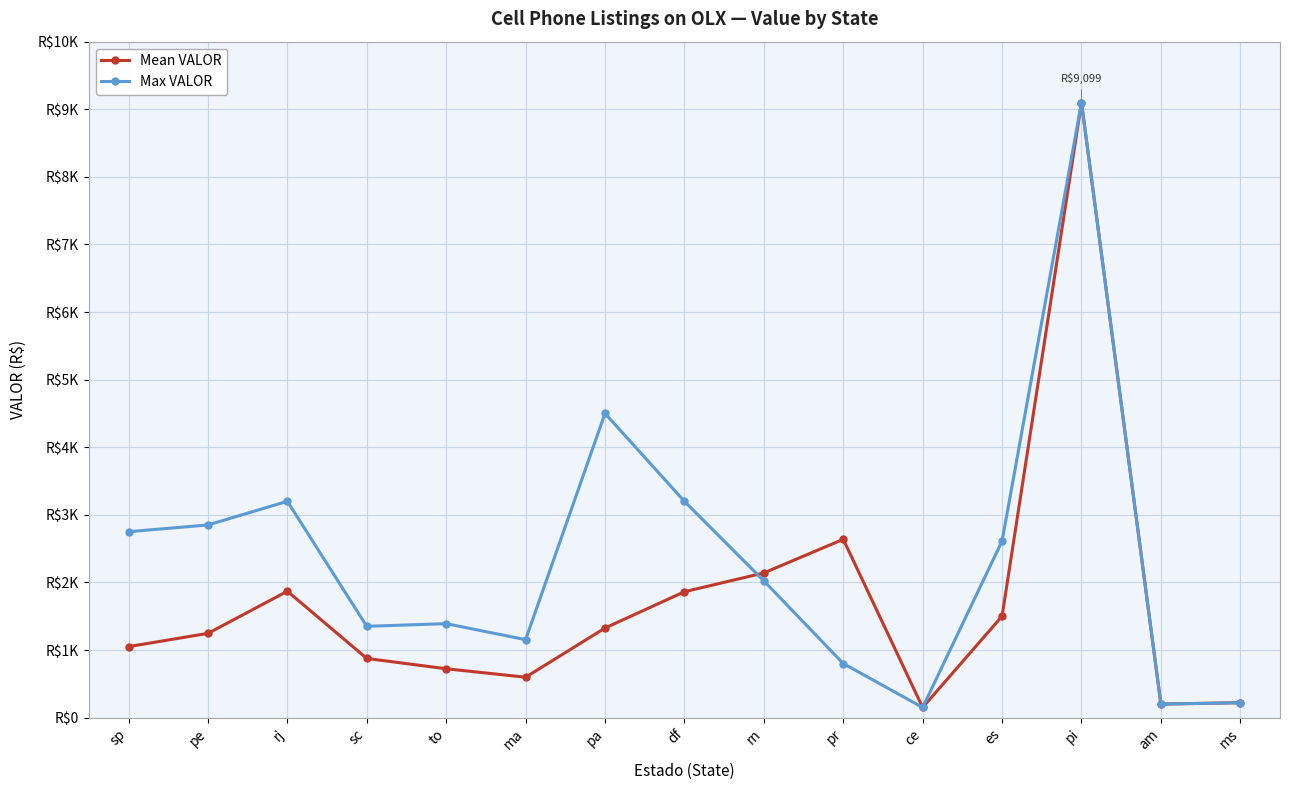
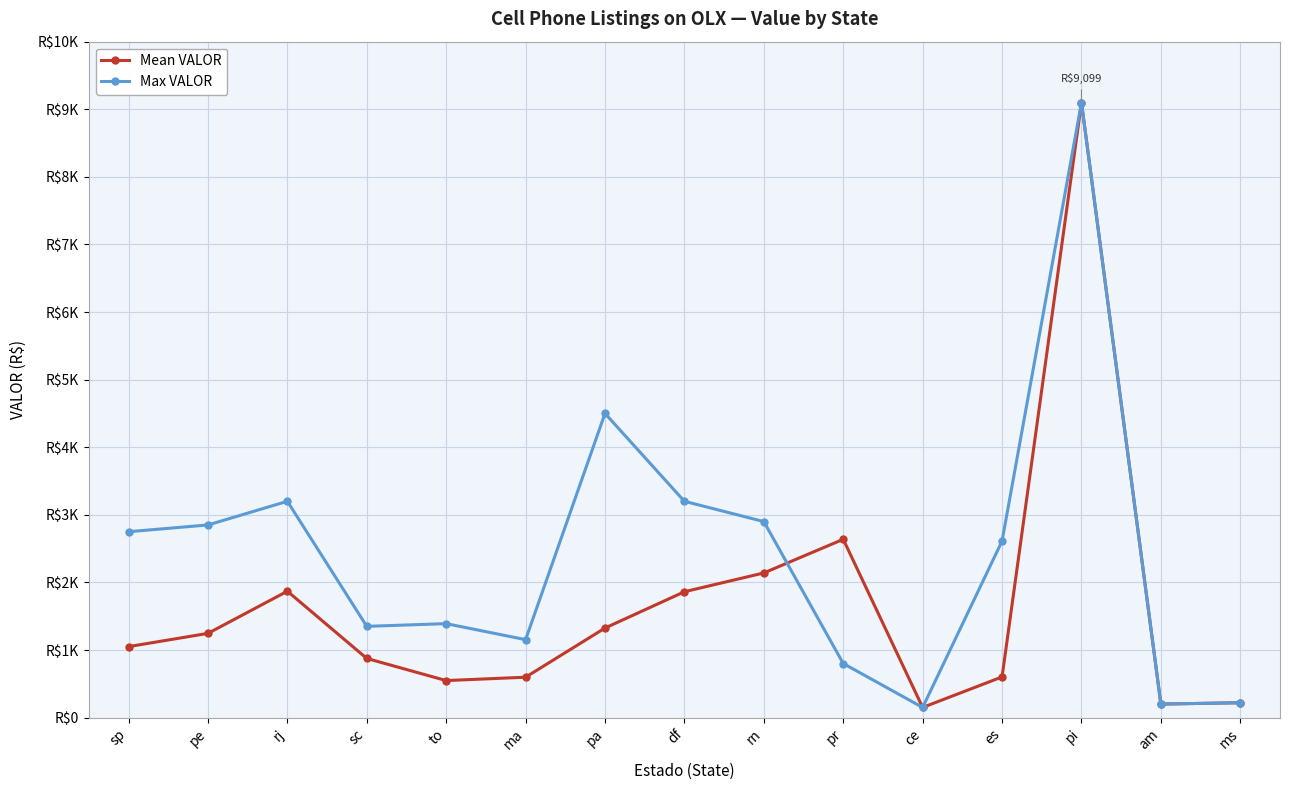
Mean VALOR, to: R$700 -> R$500
Max VALOR, rn: R$2000 -> R$2900
Mean VALOR, es: R$1500 -> R$600
